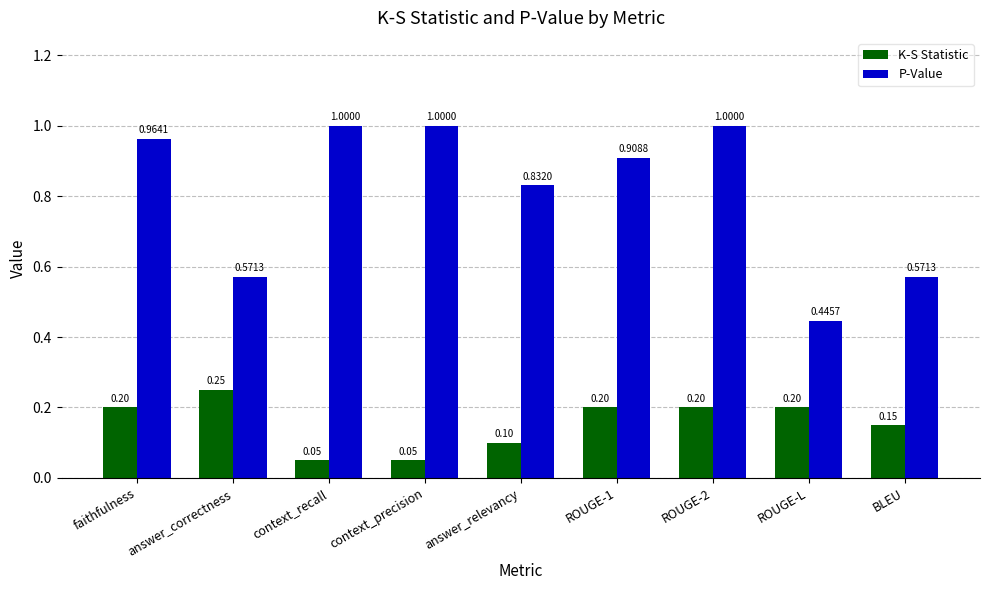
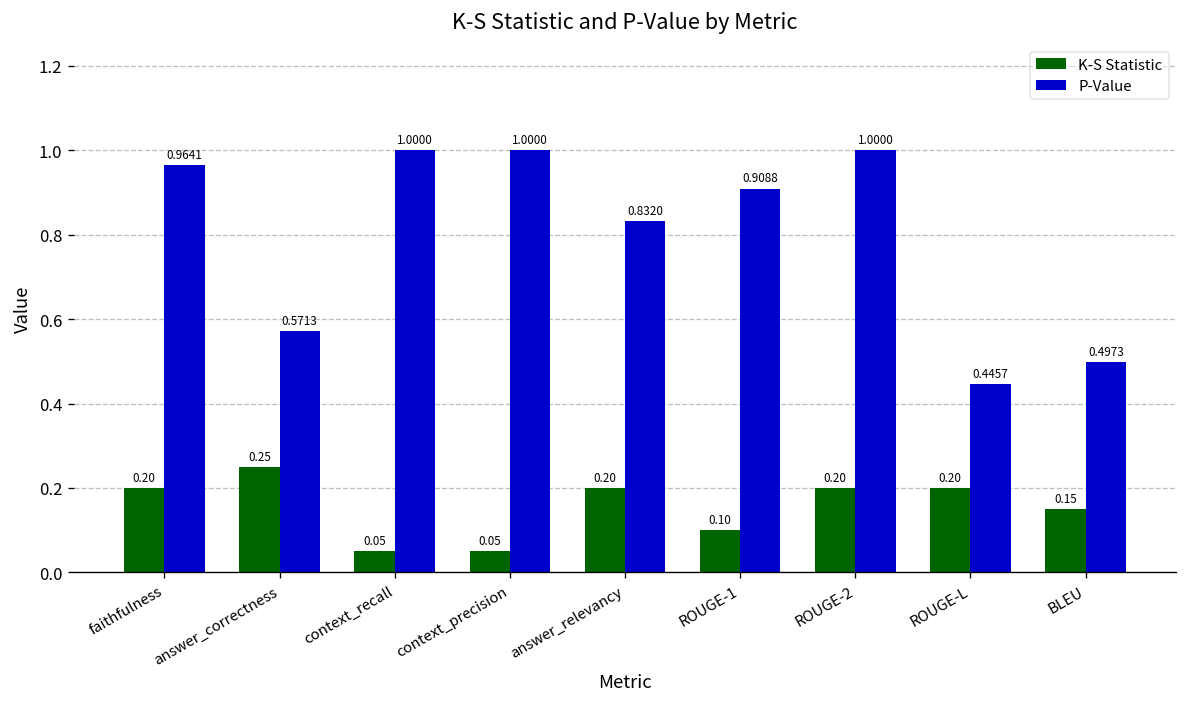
K-S Statistic, answer_relevancy: 0.10 -> 0.20
K-S Statistic, ROUGE-1: 0.20 -> 0.10
P-Value, BLEU: 0.5713 -> 0.4973
